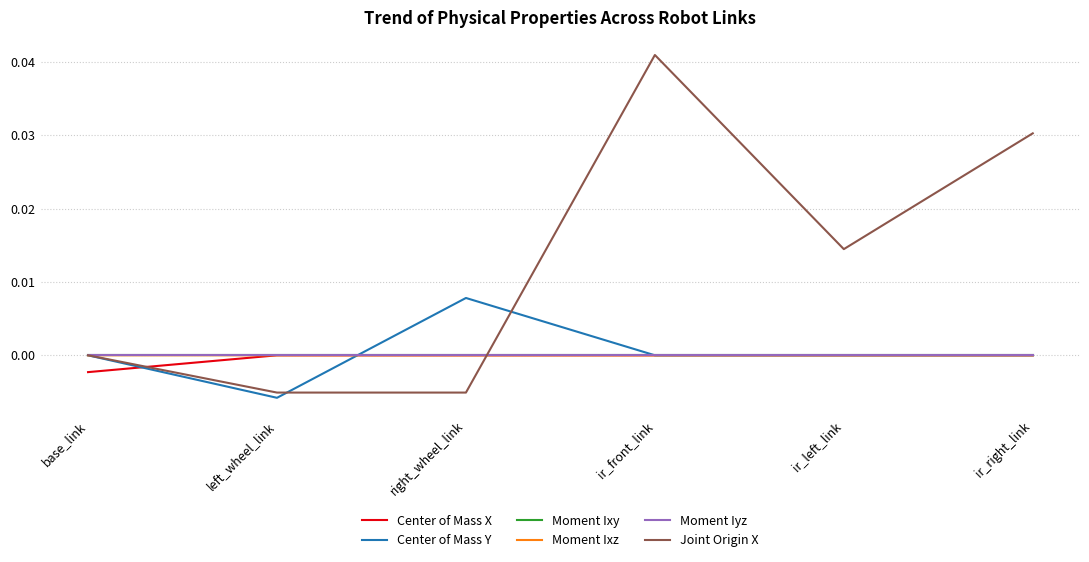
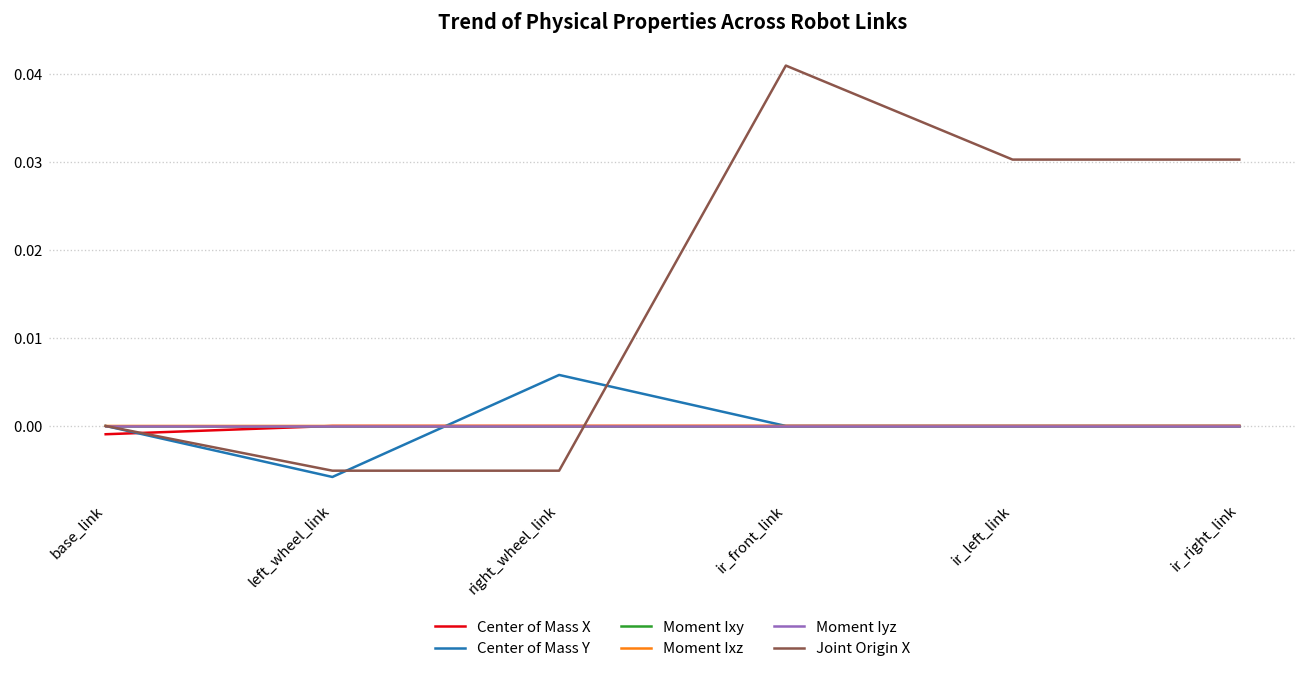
Center of Mass X, base_link: -0.002 -> -0.001
Center of Mass Y, right_wheel_link: 0.008 -> 0.006
Joint Origin X, ir_left_link: 0.014 -> 0.030
